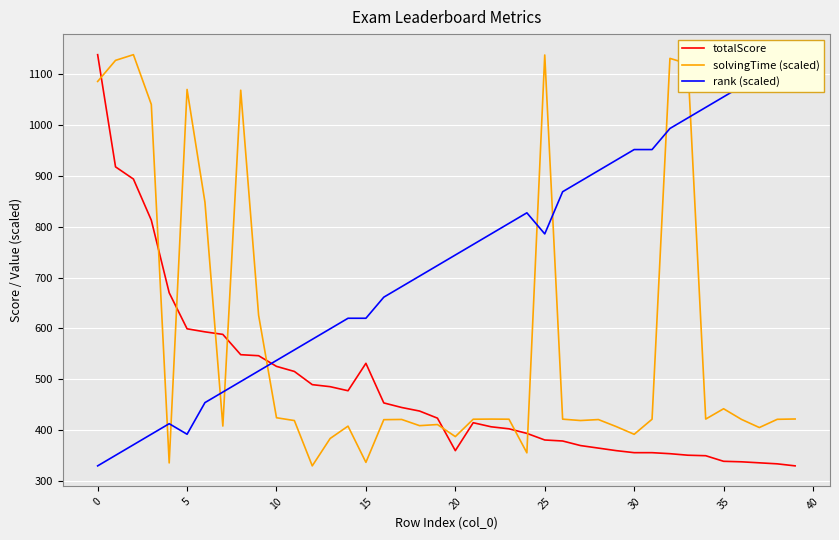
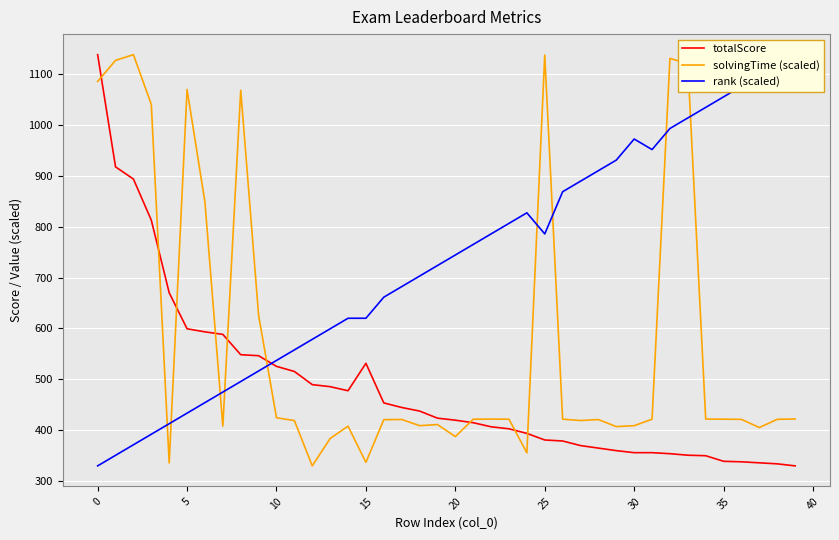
rank (scaled), 5: 390 -> 430
totalScore, 20: 360 -> 420
solvingTime (scaled), 30: 390 -> 410
rank (scaled), 30: 950 -> 970
solvingTime (scaled), 35: 440 -> 420
